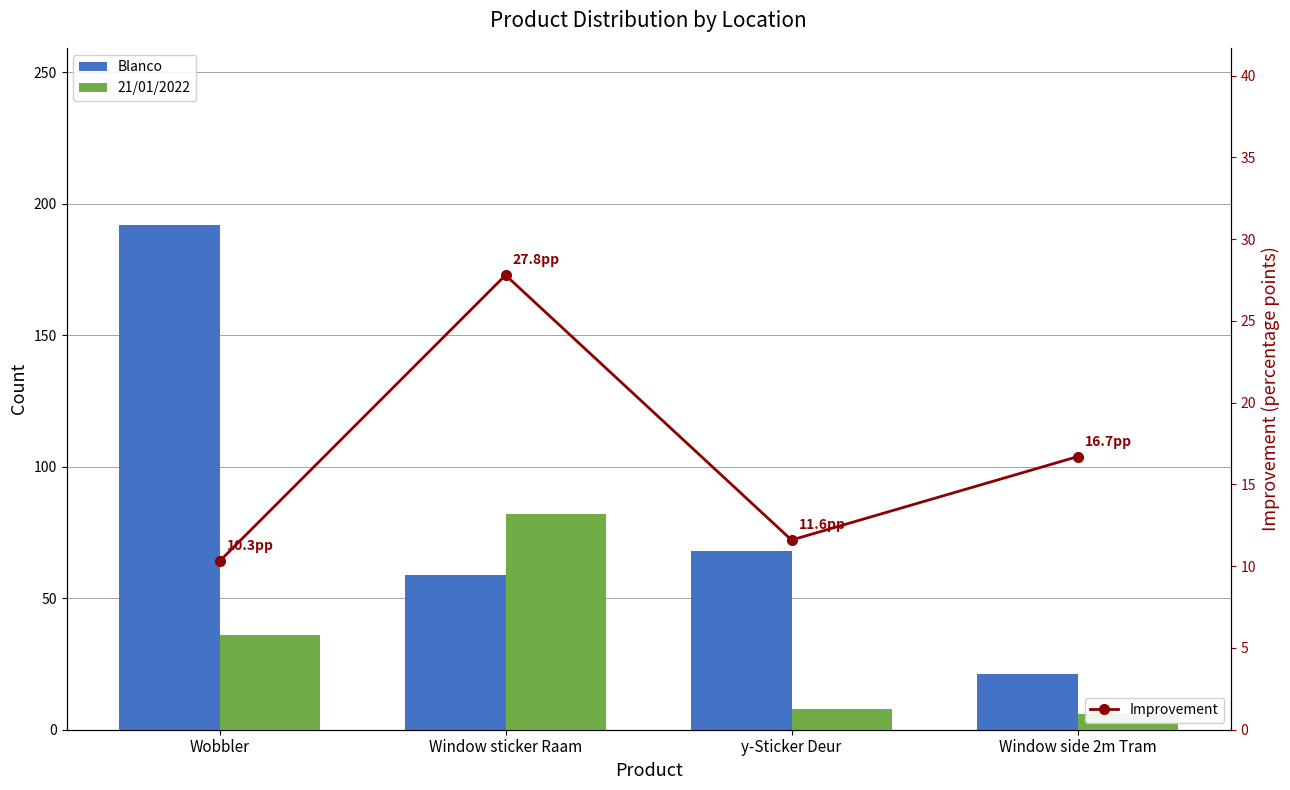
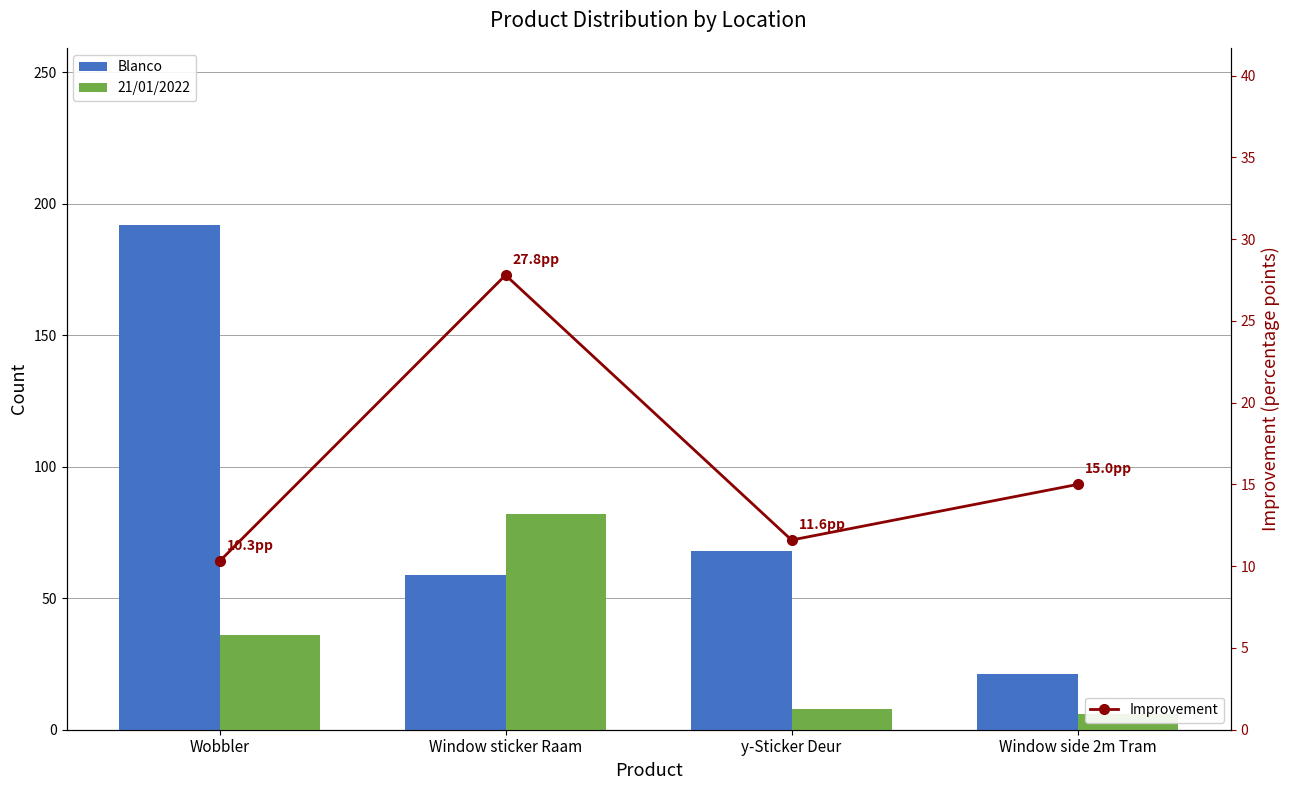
Improvement, Window side 2m Tram: 16.7 -> 15.0
